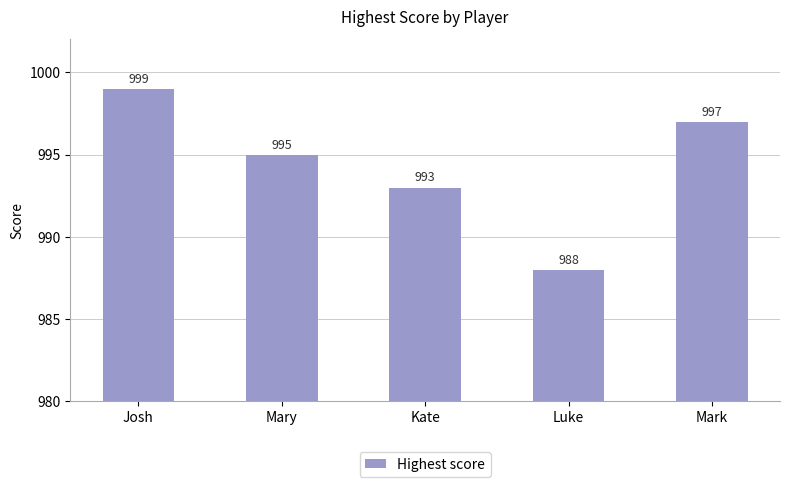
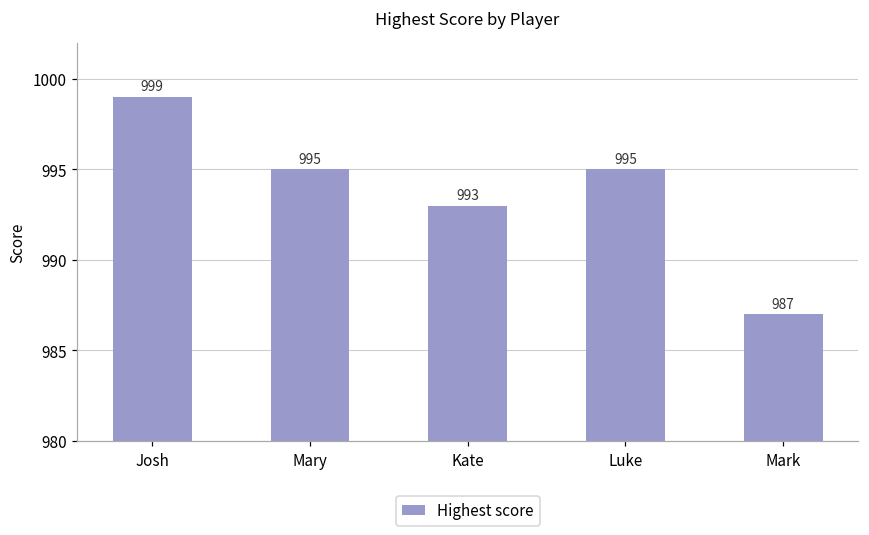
Luke: 988 -> 995
Mark: 997 -> 987
